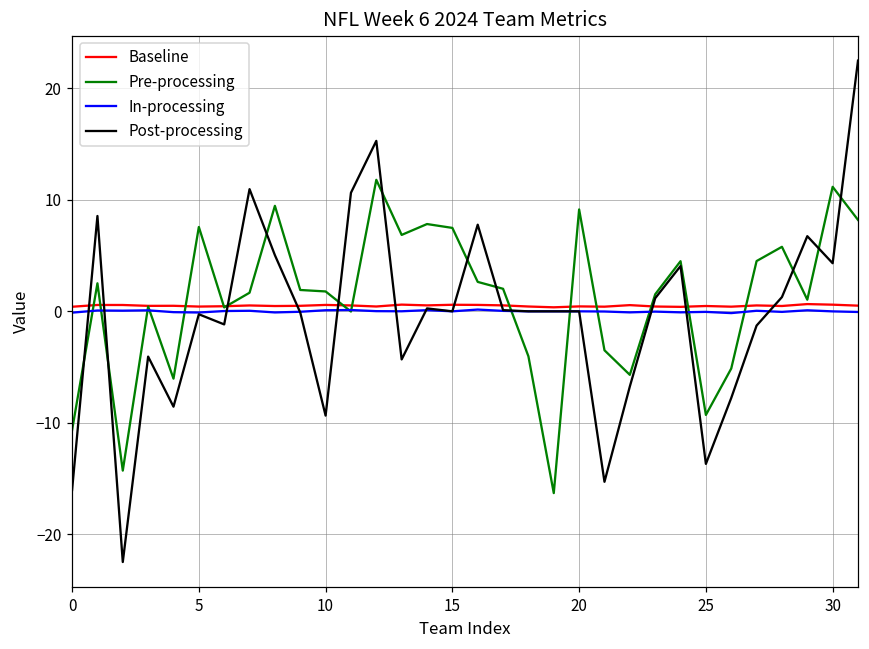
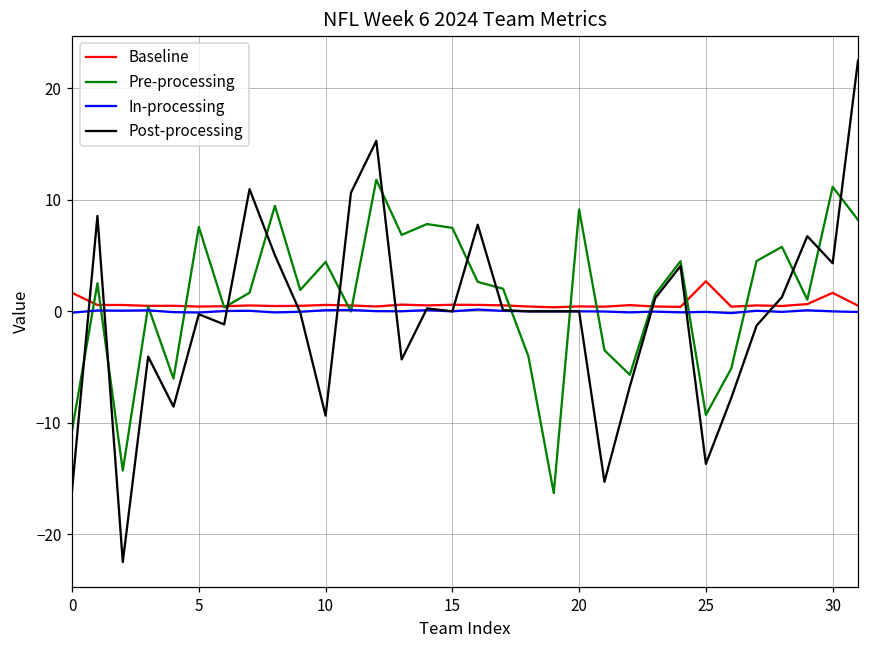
Baseline, 0: 0.4 -> 1.7
Pre-processing, 10: 1.8 -> 4.4
Baseline, 25: 0.5 -> 2.7
Baseline, 30: 0.6 -> 1.7
